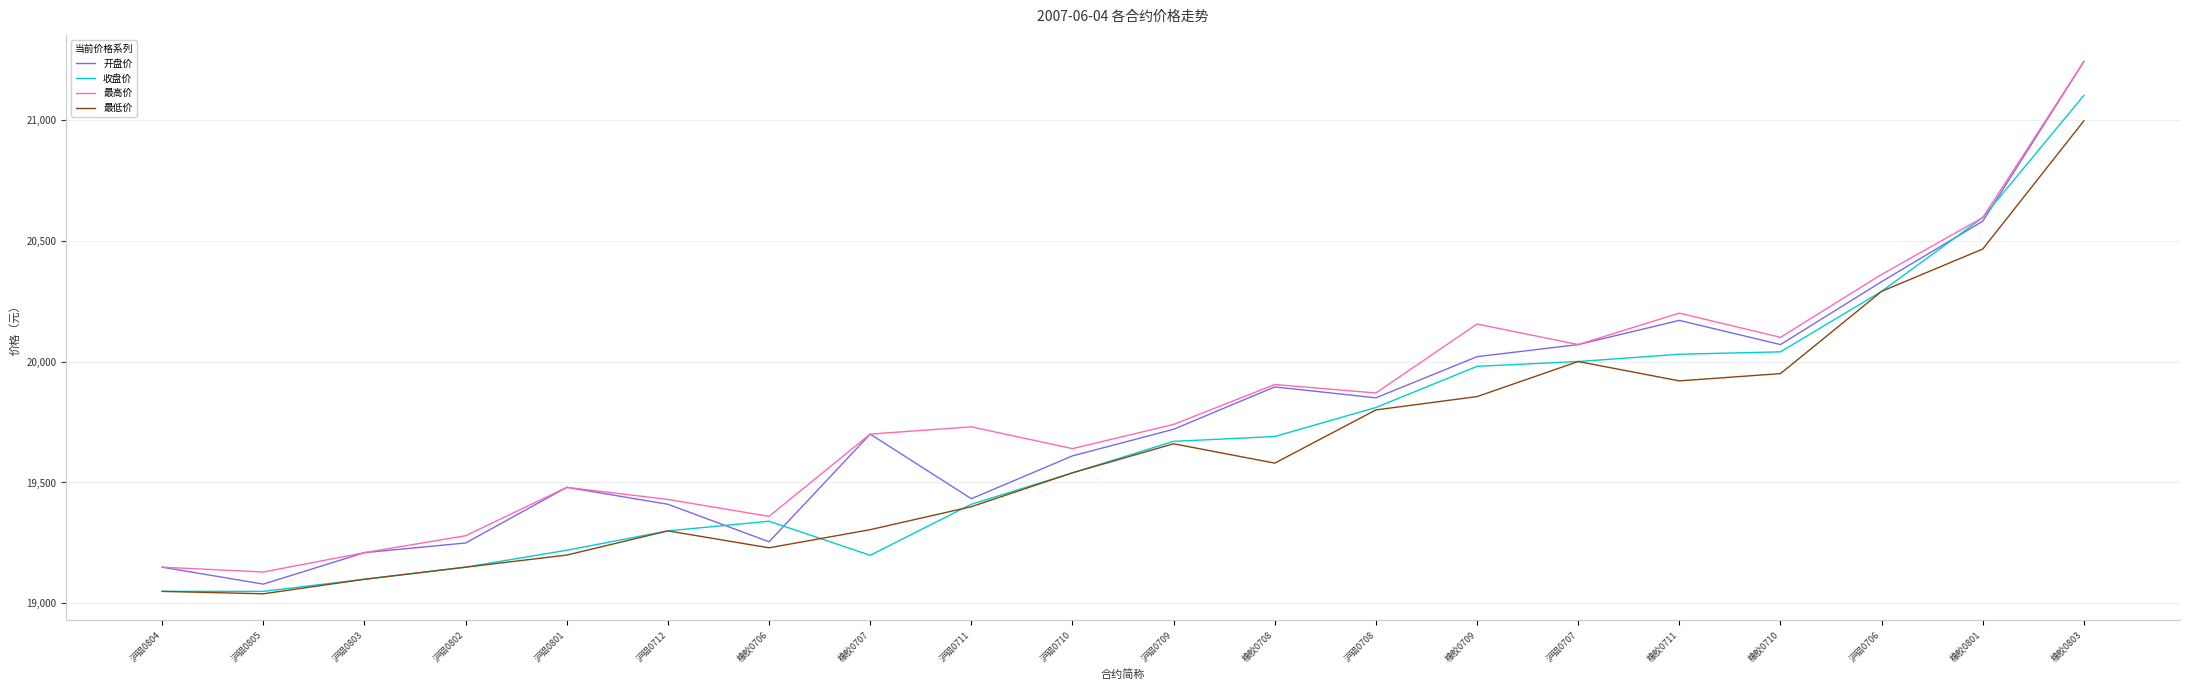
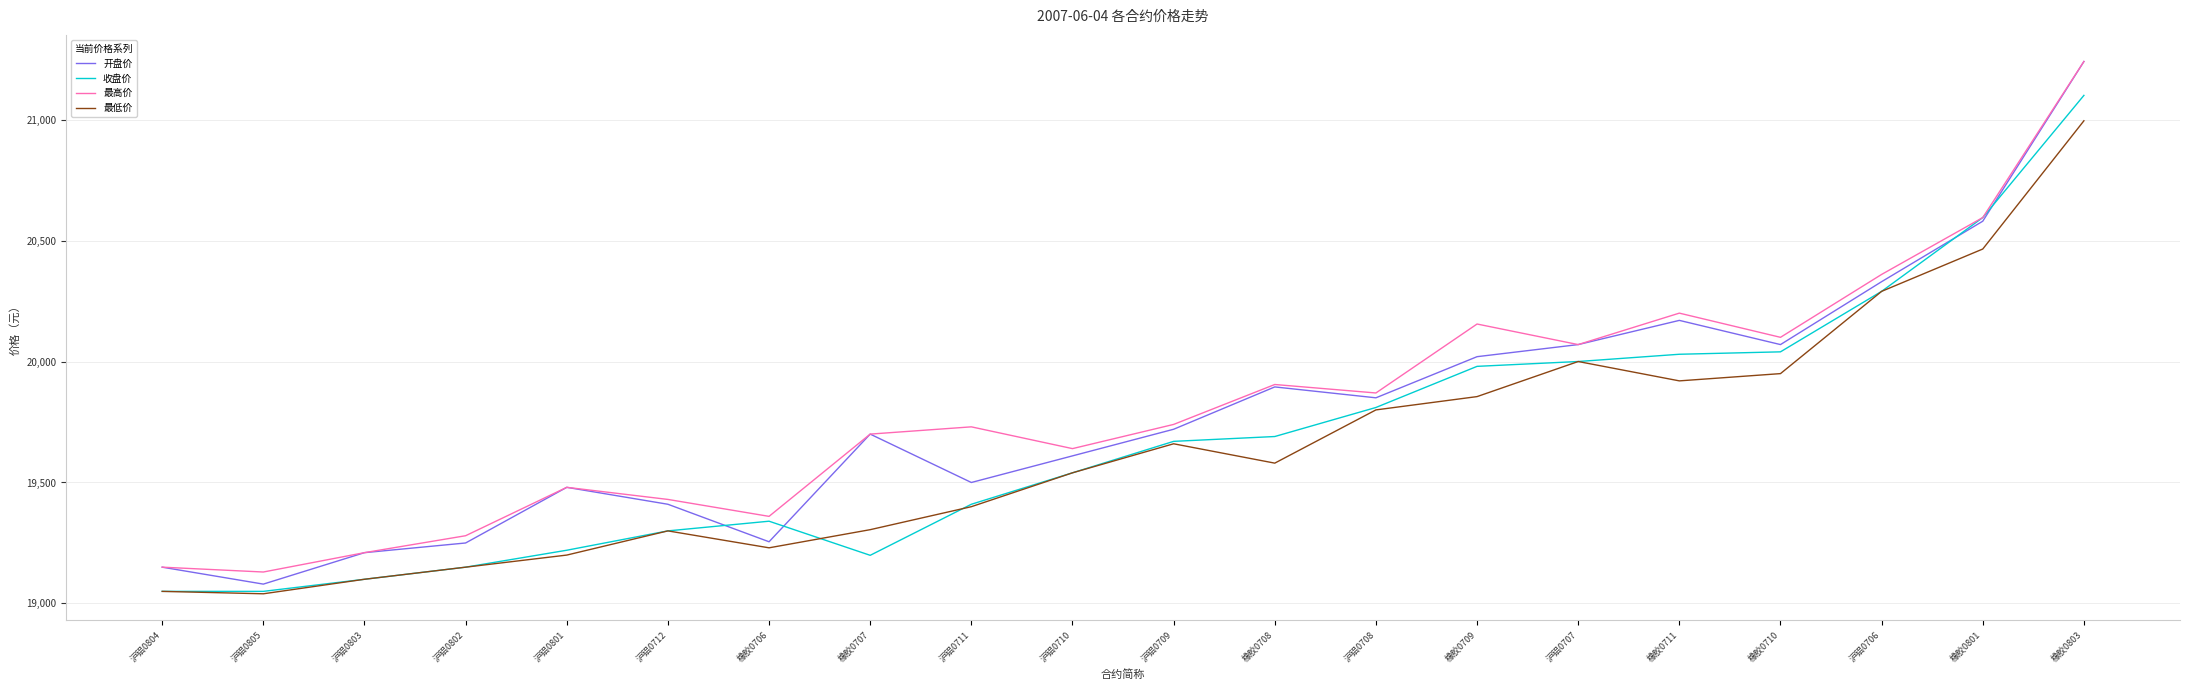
开盘价, 沪铝0711: 19,430 -> 19,500
